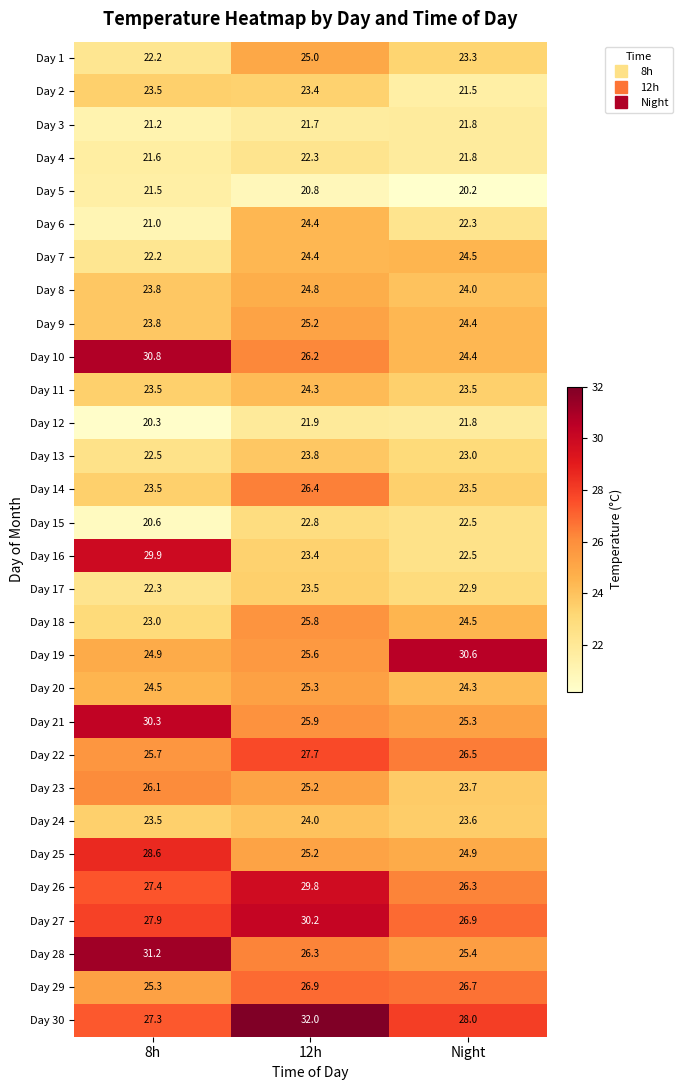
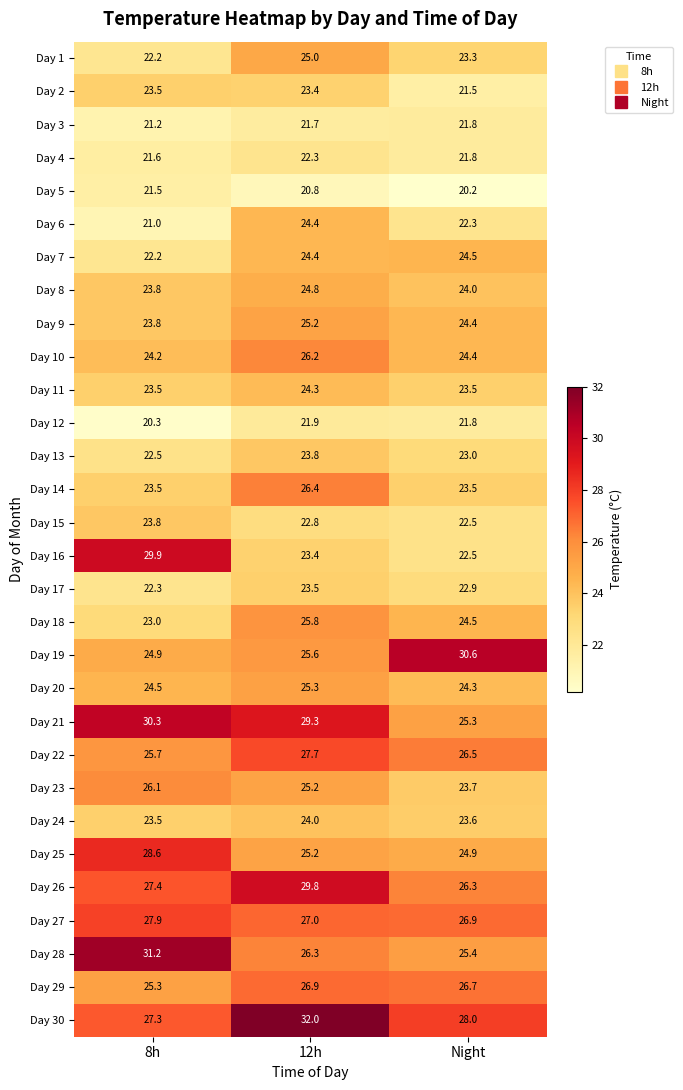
Day 10, 8h: 30.8 -> 24.2
Day 15, 8h: 20.6 -> 23.8
Day 21, 12h: 25.9 -> 29.3
Day 27, 12h: 30.2 -> 27.0
